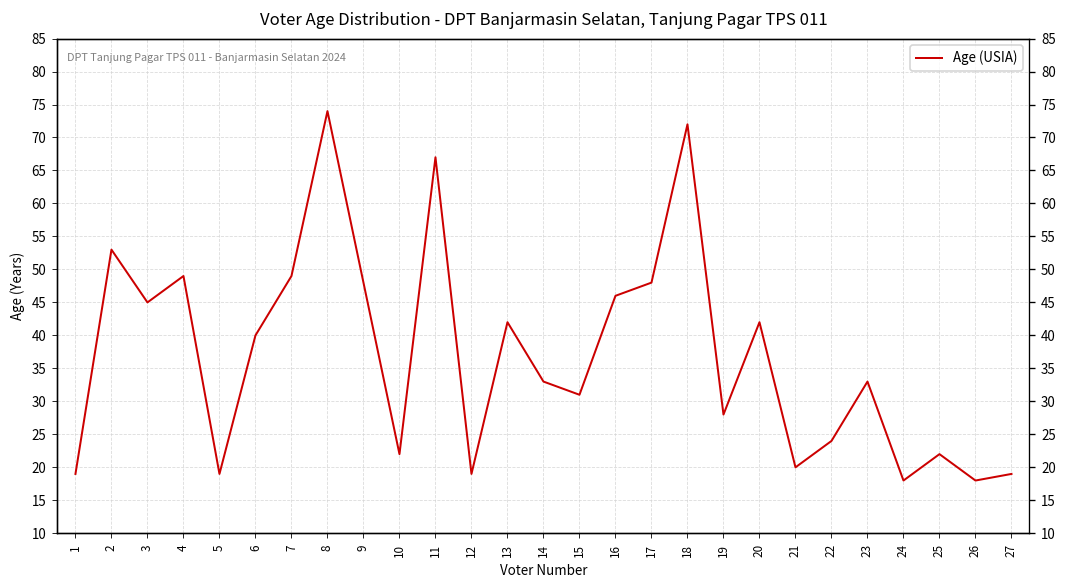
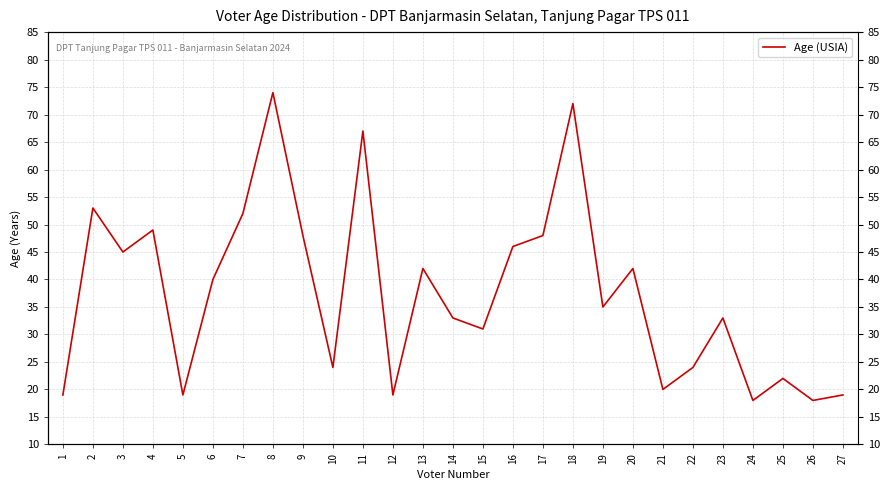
7: 49 -> 52
10: 22 -> 24
19: 28 -> 35
